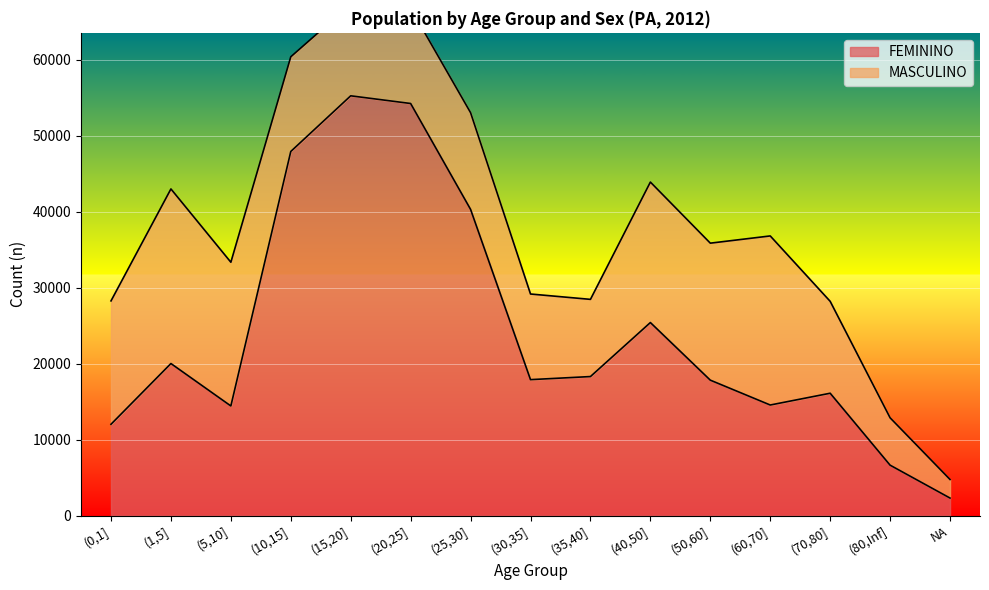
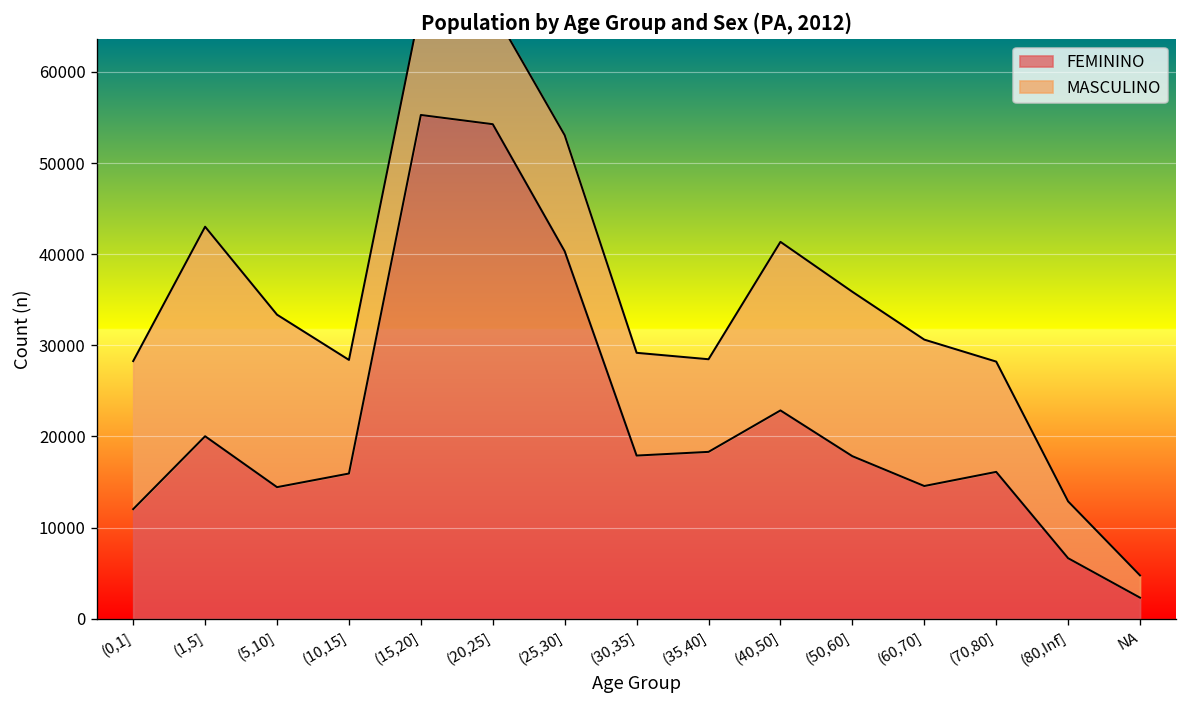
FEMININO, (10,15]: 48000 -> 16000
FEMININO, (40,50]: 25000 -> 23000
MASCULINO, (60,70]: 22000 -> 16000
